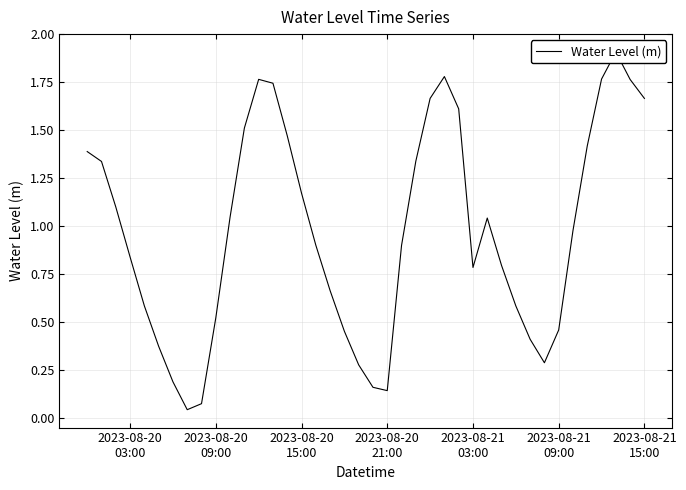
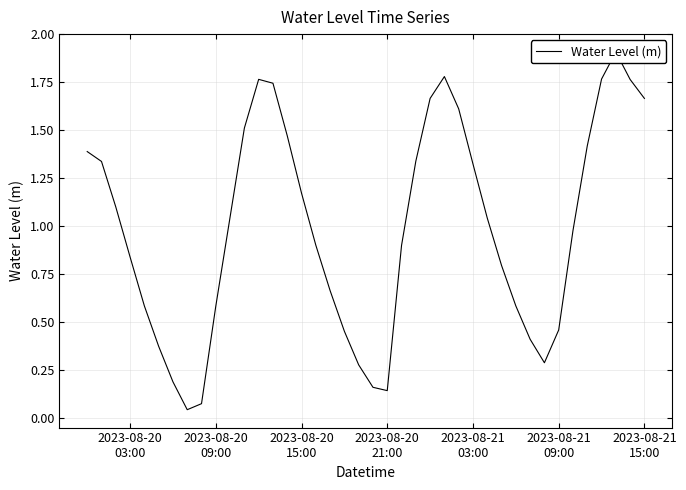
2023-08-20 09:00: 0.52 -> 0.58
2023-08-21 03:00: 0.78 -> 1.32
